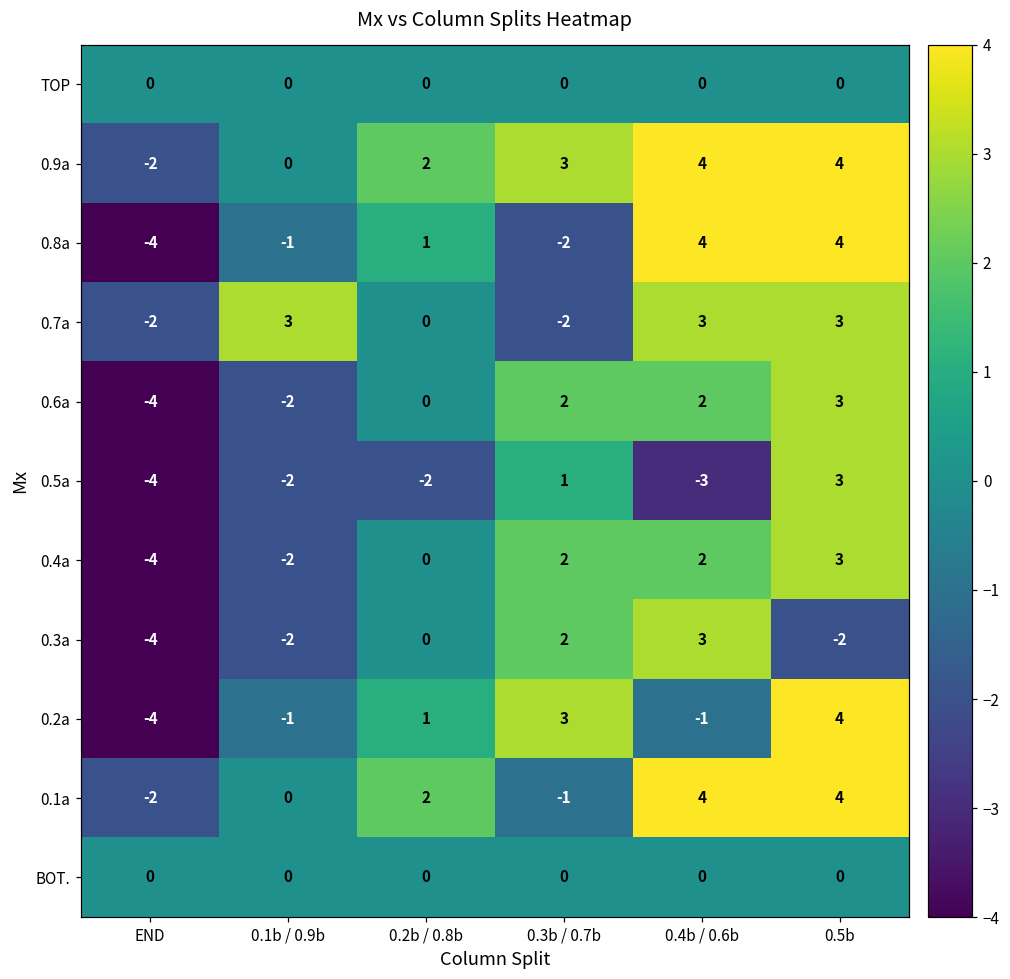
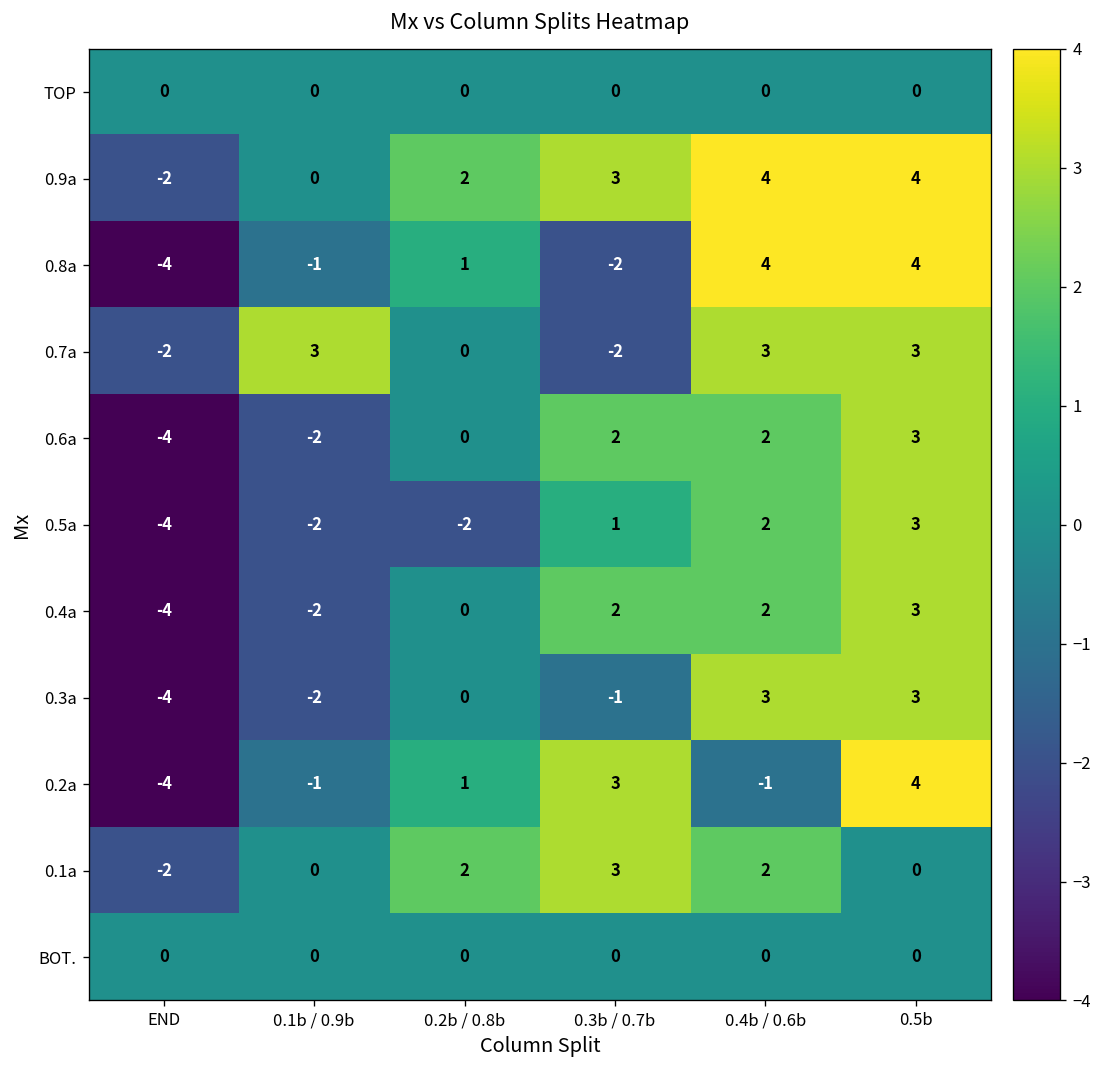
0.5a, 0.4b / 0.6b: -3 -> 2
0.3a, 0.3b / 0.7b: 2 -> -1
0.3a, 0.5b: -2 -> 3
0.1a, 0.3b / 0.7b: -1 -> 3
0.1a, 0.4b / 0.6b: 4 -> 2
0.1a, 0.5b: 4 -> 0
